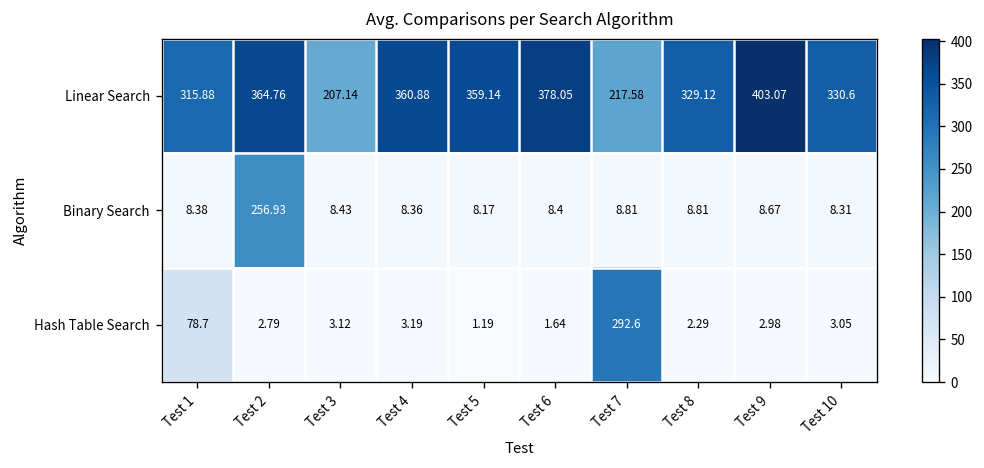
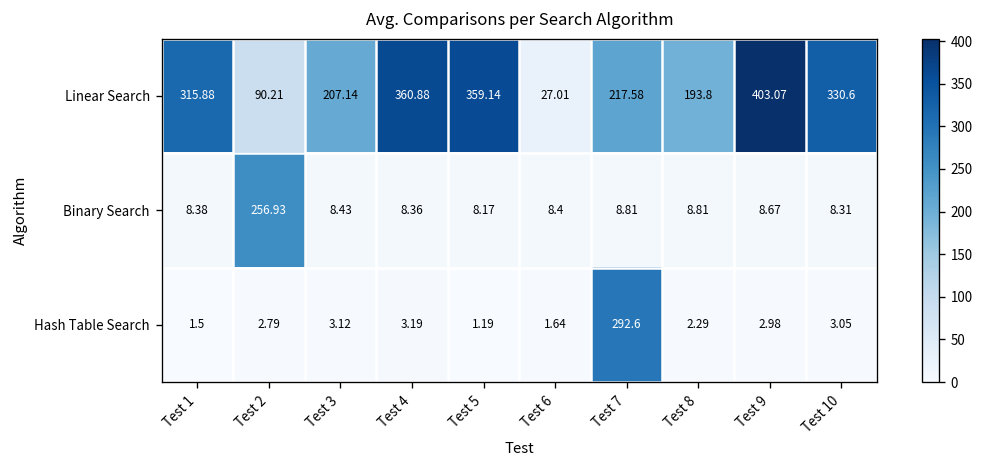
Linear Search, Test 2: 364.76 -> 90.21
Linear Search, Test 6: 378.05 -> 27.01
Linear Search, Test 8: 329.12 -> 193.8
Hash Table Search, Test 1: 78.7 -> 1.5
